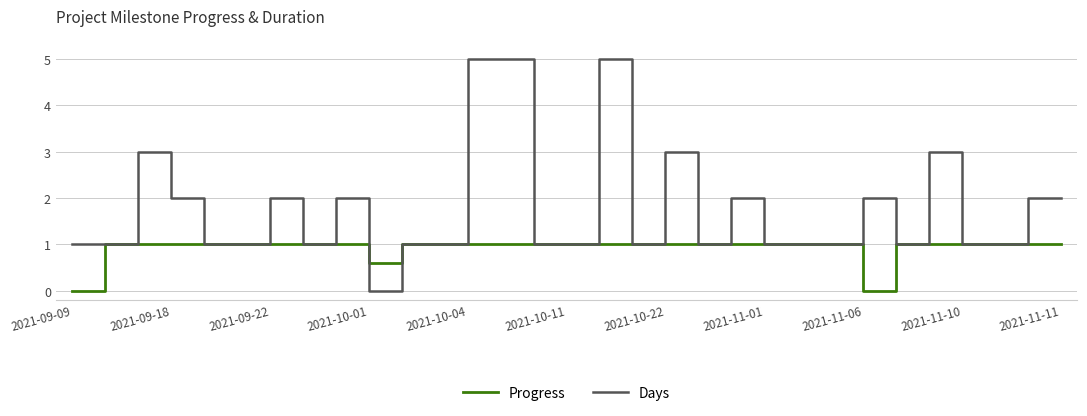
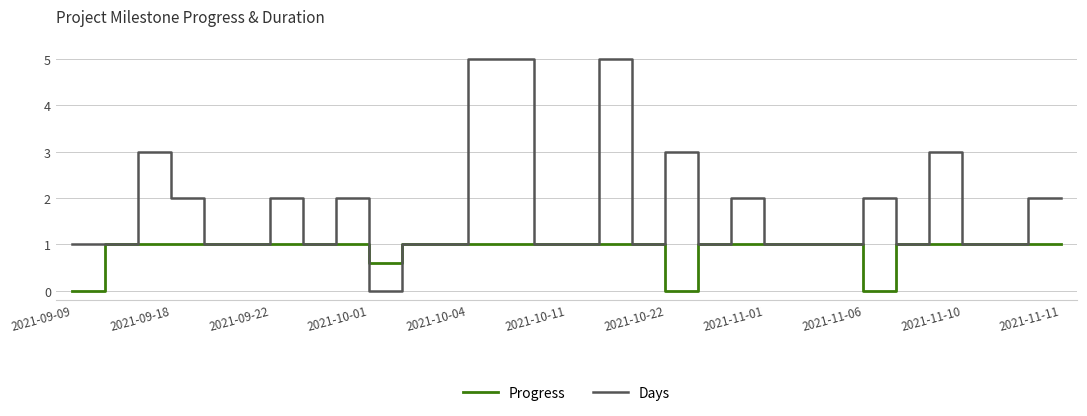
Progress, 2021-10-22: 1 -> 0
